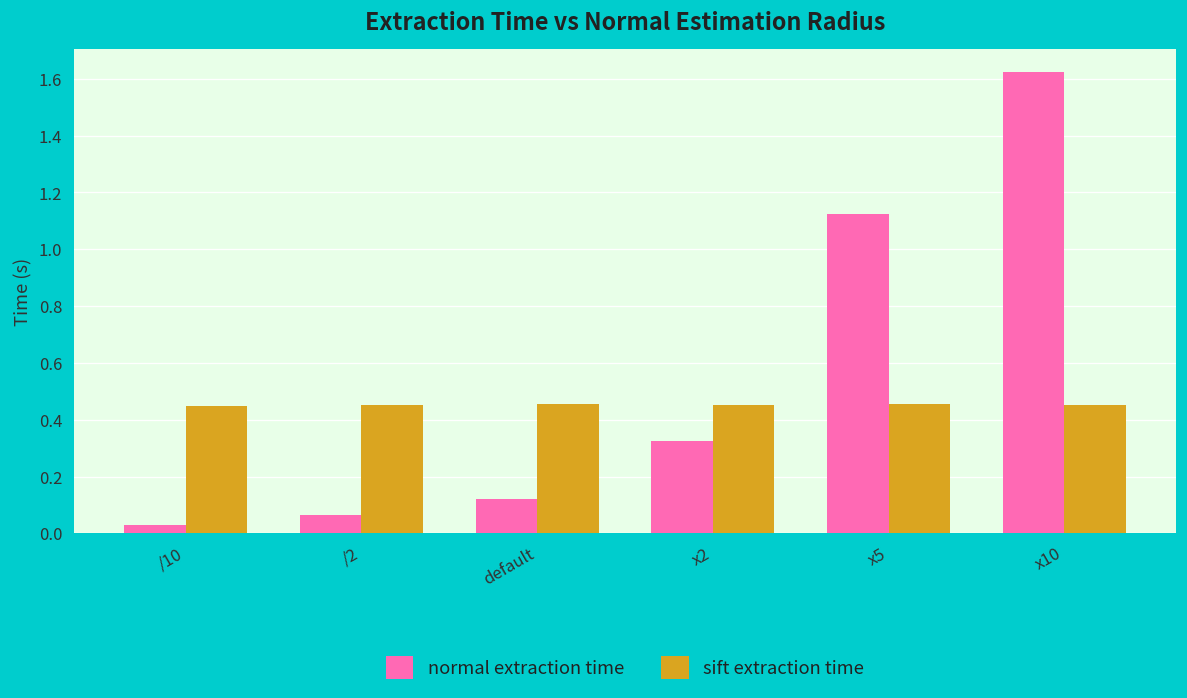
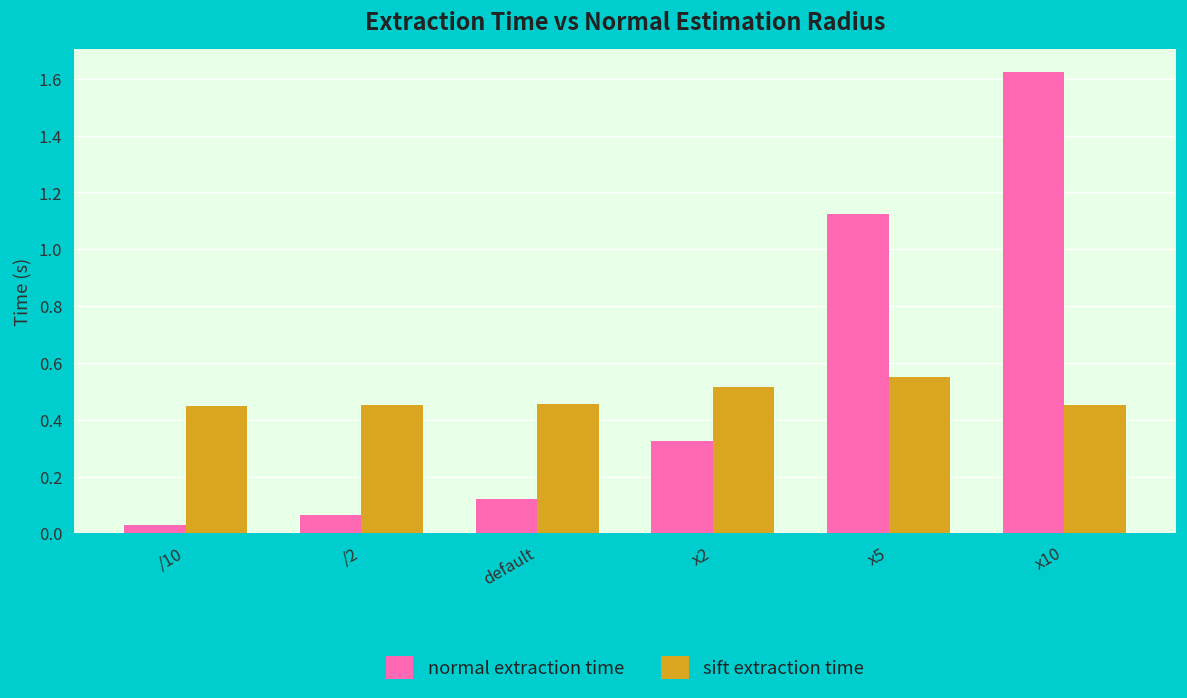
sift extraction time, x2: 0.45 -> 0.51
sift extraction time, x5: 0.45 -> 0.55
